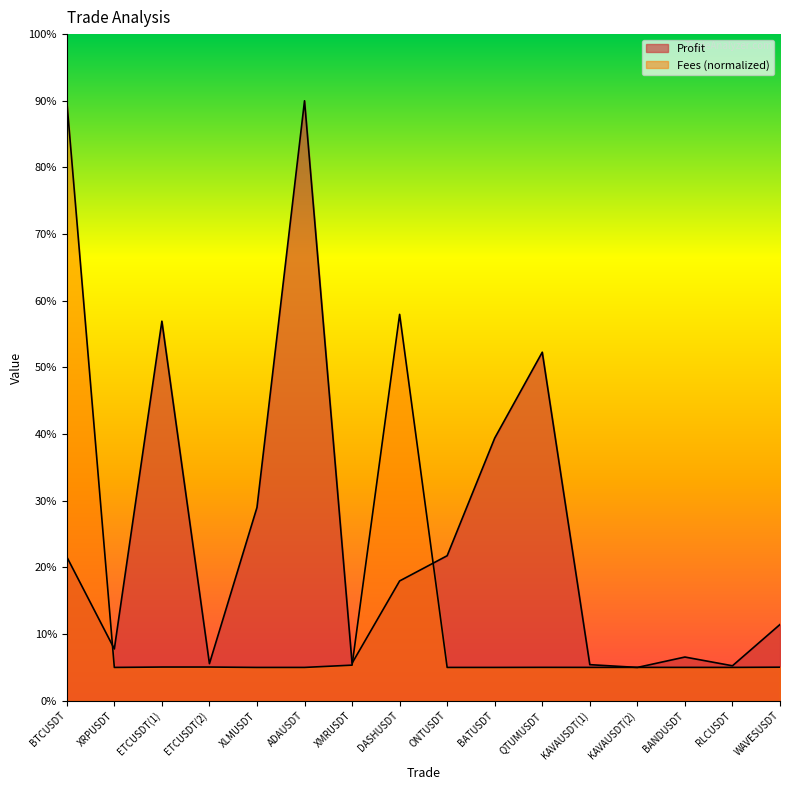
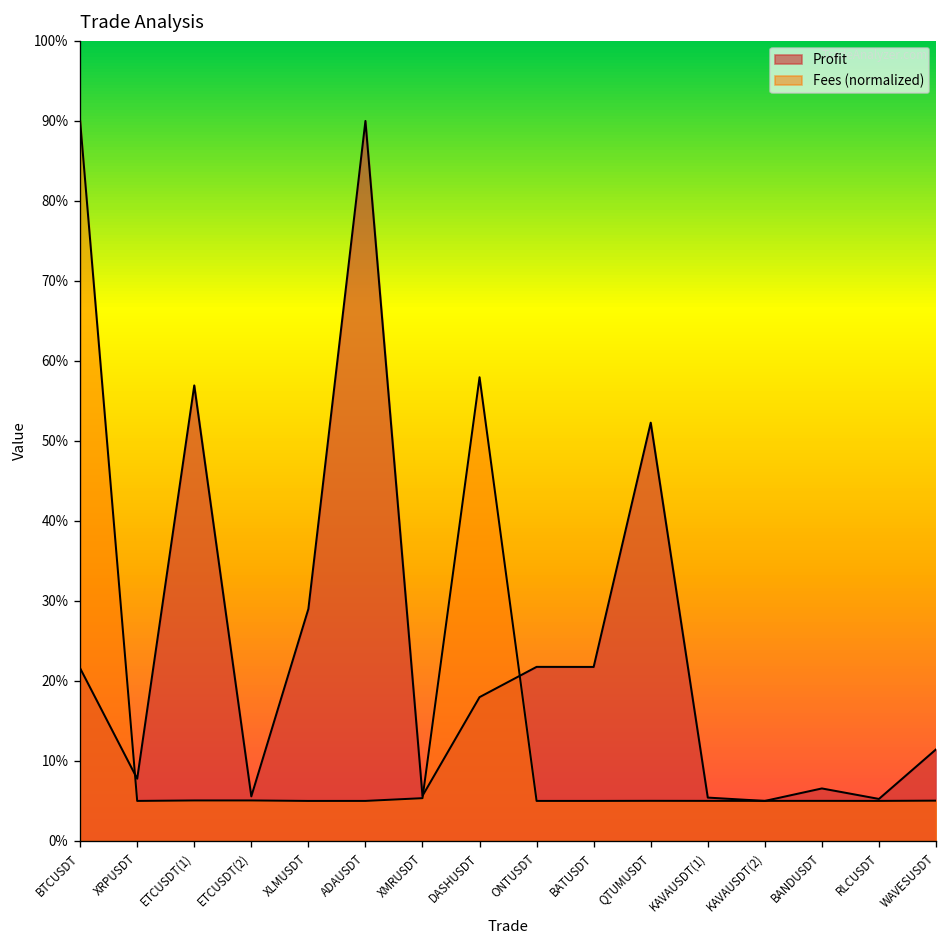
Profit, BATUSDT: 39% -> 22%
